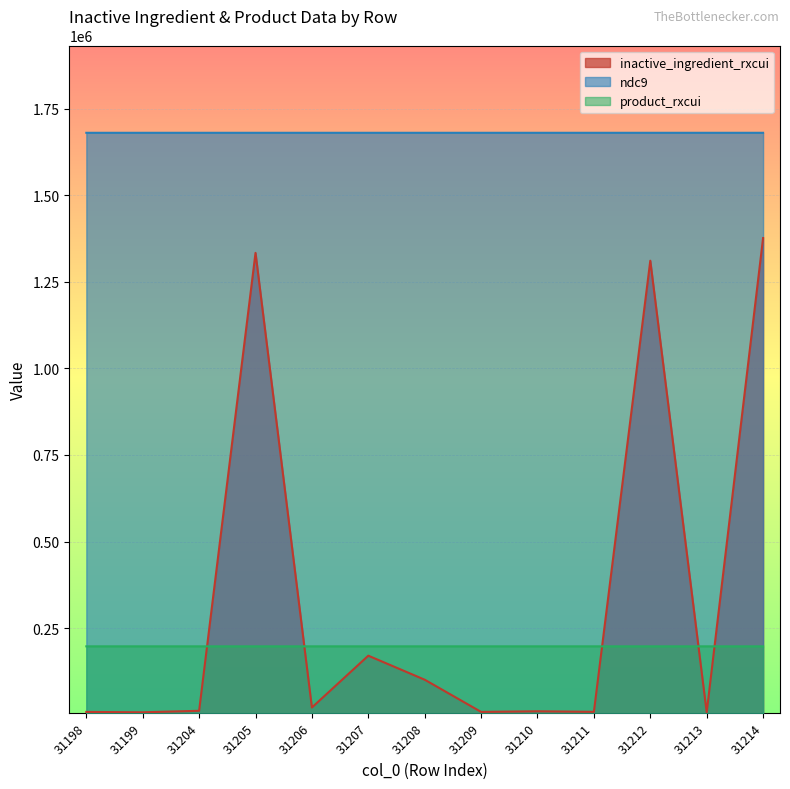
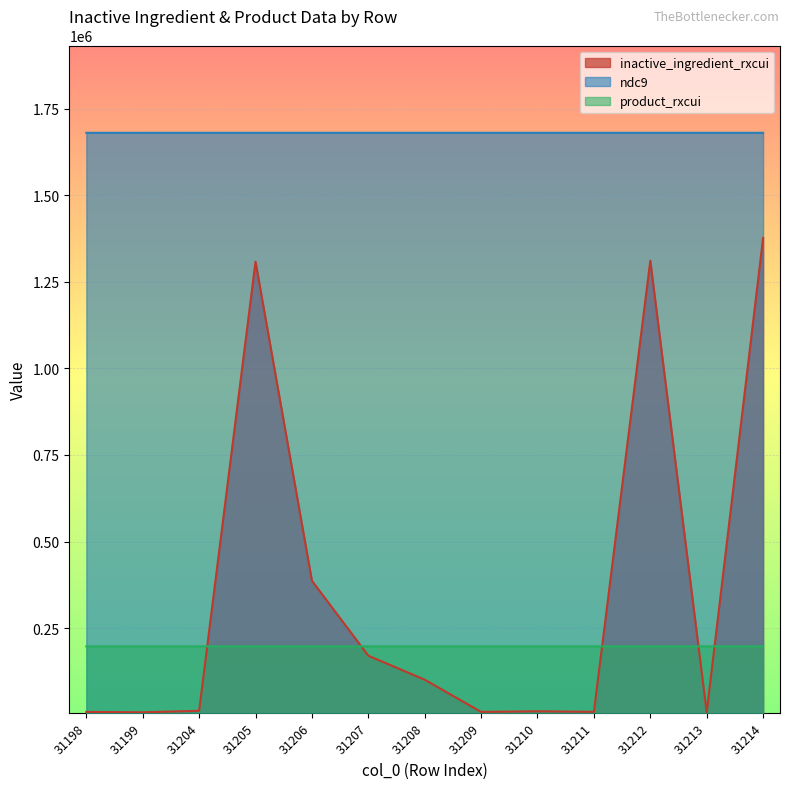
inactive_ingredient_rxcui, 31205: 1330000 -> 1310000
inactive_ingredient_rxcui, 31206: 20000 -> 390000
